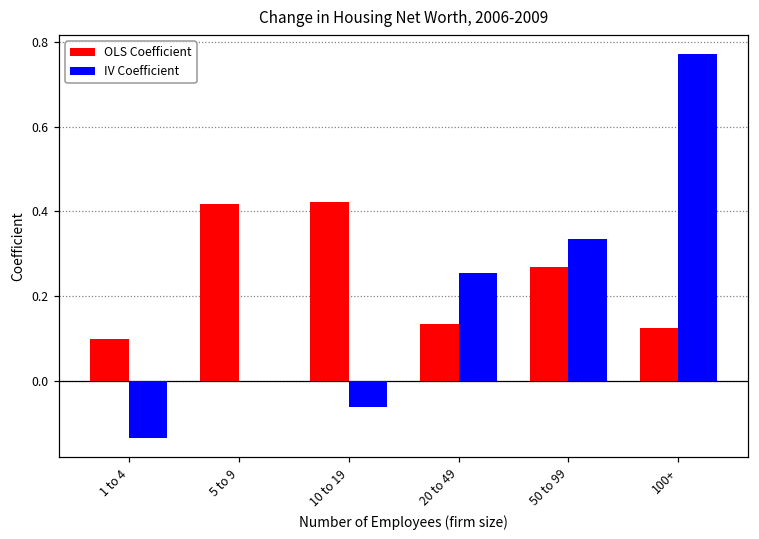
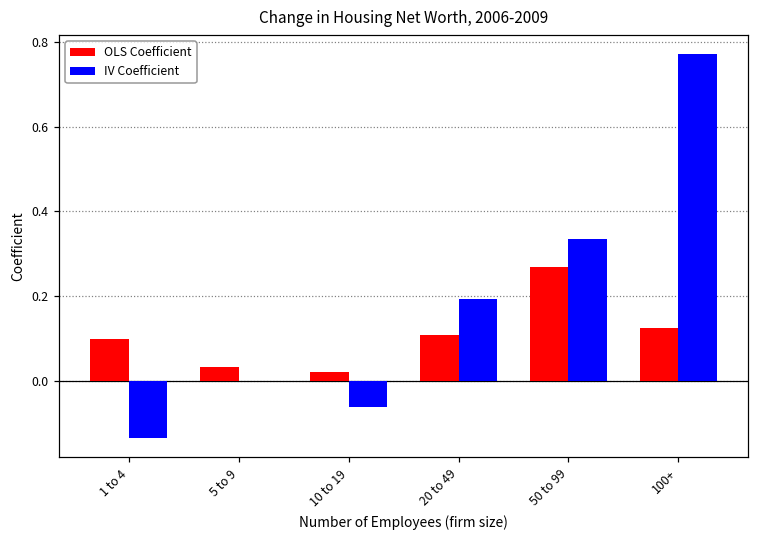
OLS Coefficient, 5 to 9: 0.42 -> 0.03
OLS Coefficient, 10 to 19: 0.42 -> 0.02
OLS Coefficient, 20 to 49: 0.13 -> 0.11
IV Coefficient, 20 to 49: 0.25 -> 0.19
